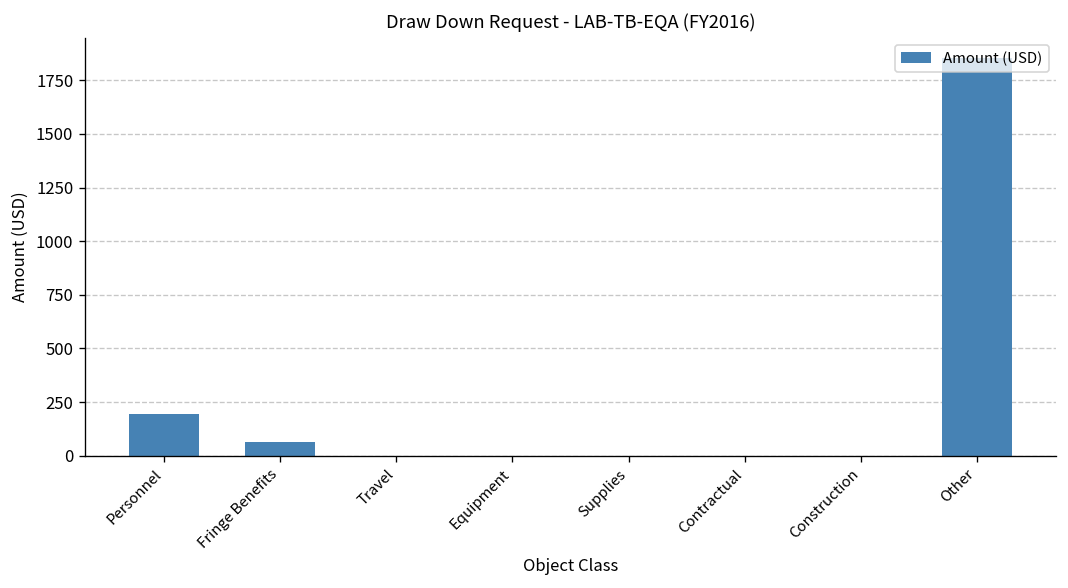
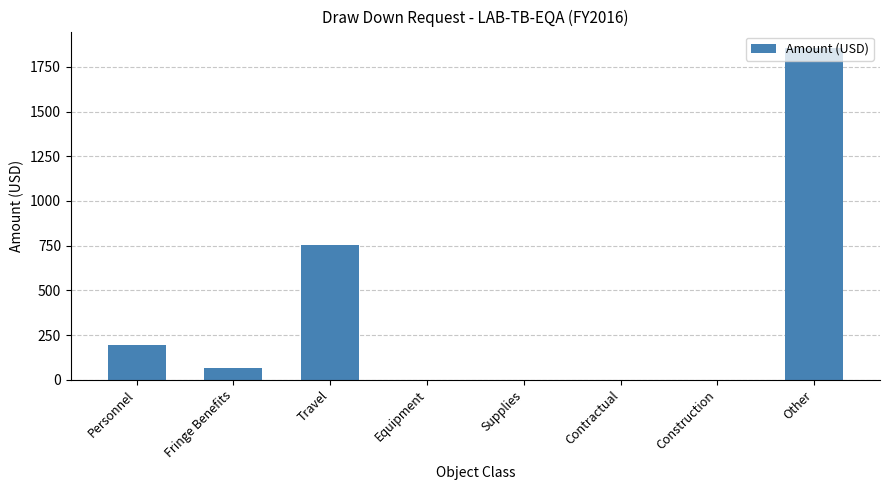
Travel: 0 -> 760
